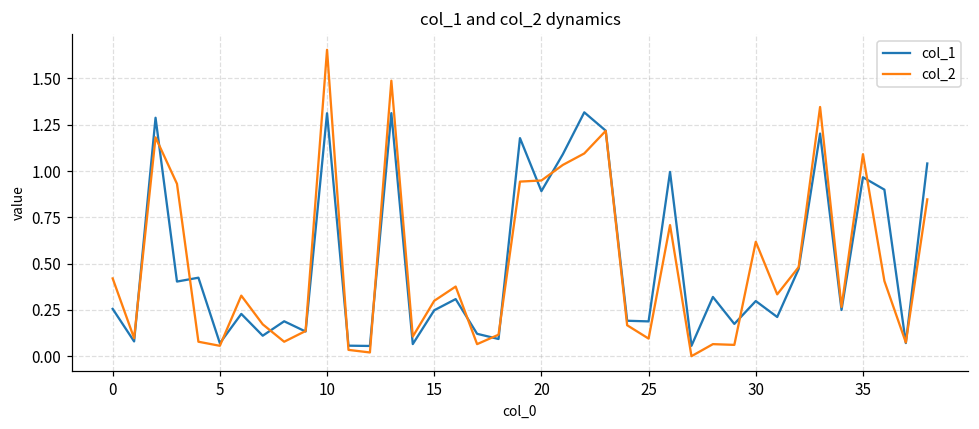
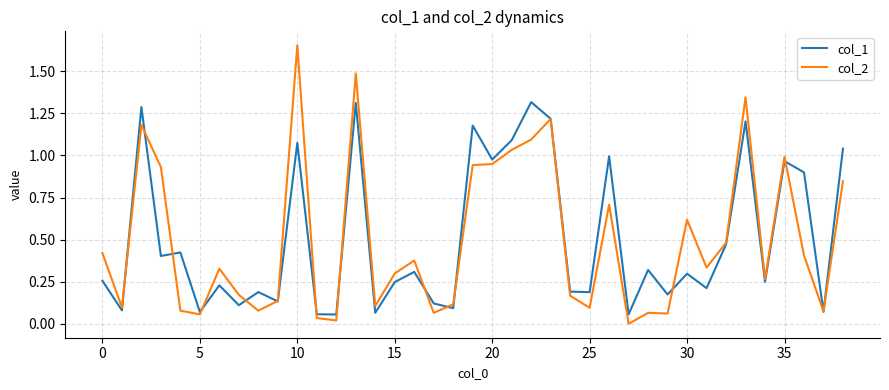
col_1, 10: 1.31 -> 1.08
col_1, 20: 0.89 -> 0.98
col_2, 35: 1.09 -> 0.99
